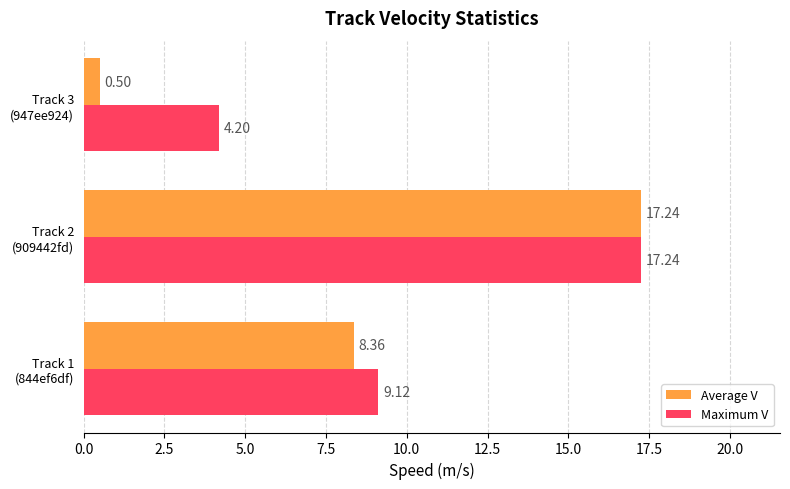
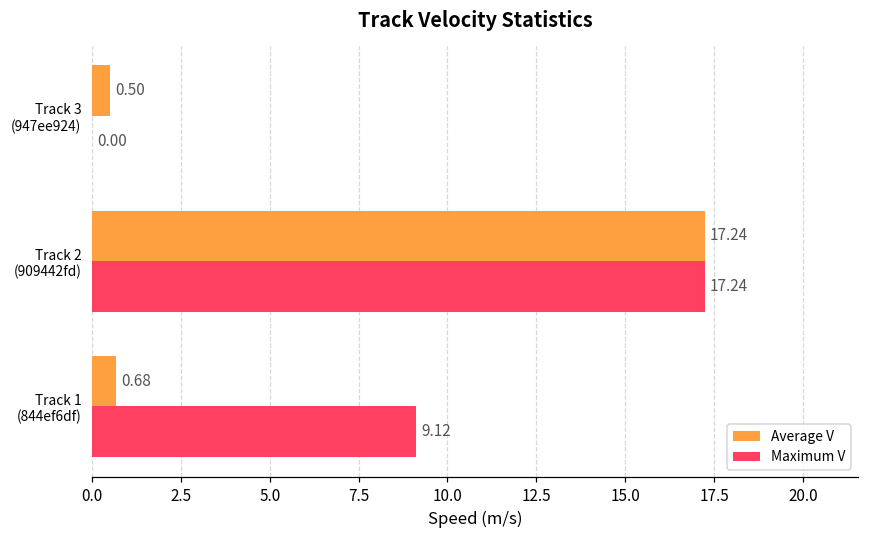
Maximum V, Track 3 (947ee924): 4.20 -> 0.00
Average V, Track 1 (844ef6df): 8.36 -> 0.68
